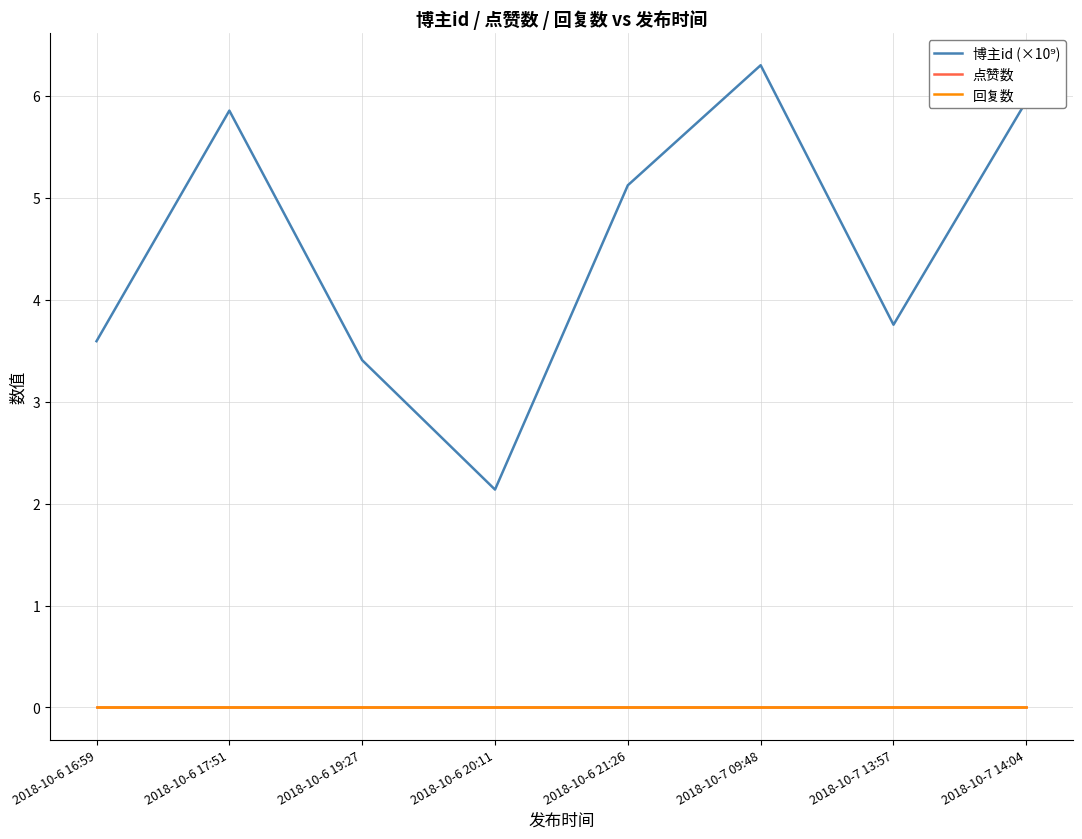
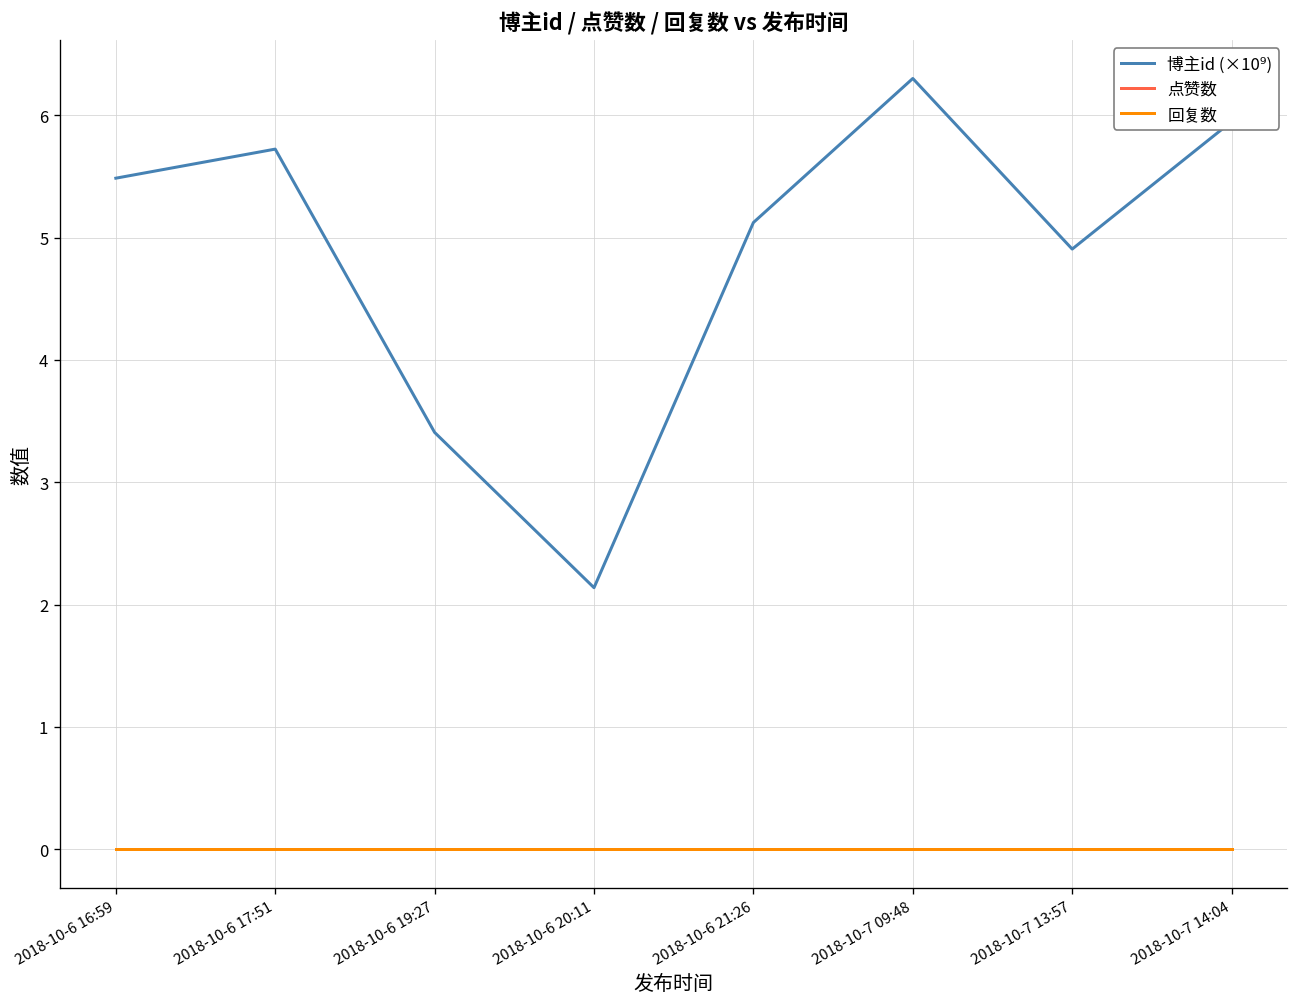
博主id (×10⁹), 2018-10-6 16:59: 3.59 -> 5.49
博主id (×10⁹), 2018-10-6 17:51: 5.86 -> 5.72
博主id (×10⁹), 2018-10-7 13:57: 3.75 -> 4.91
